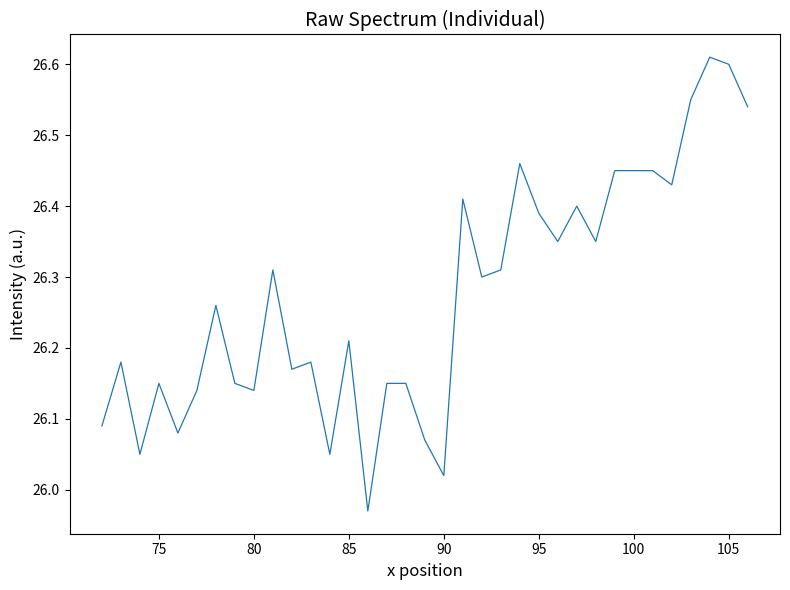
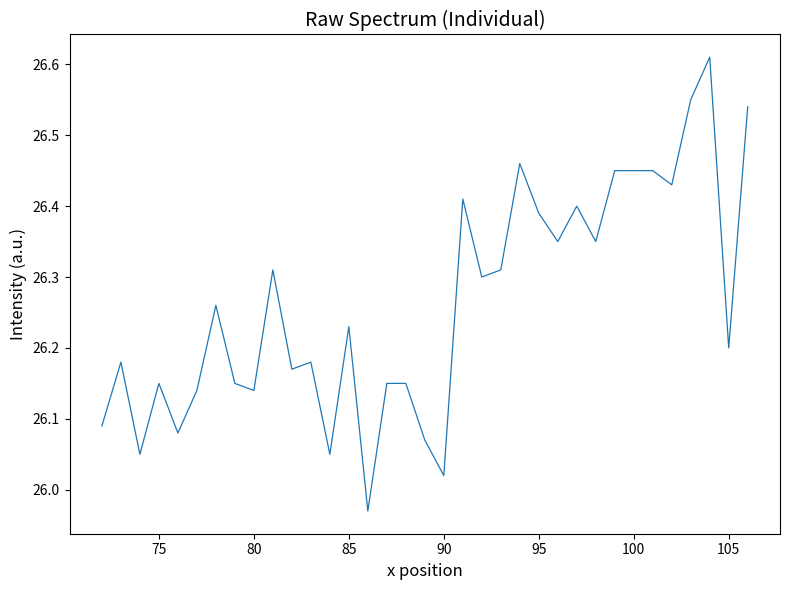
85: 26.21 -> 26.23
105: 26.6 -> 26.2
